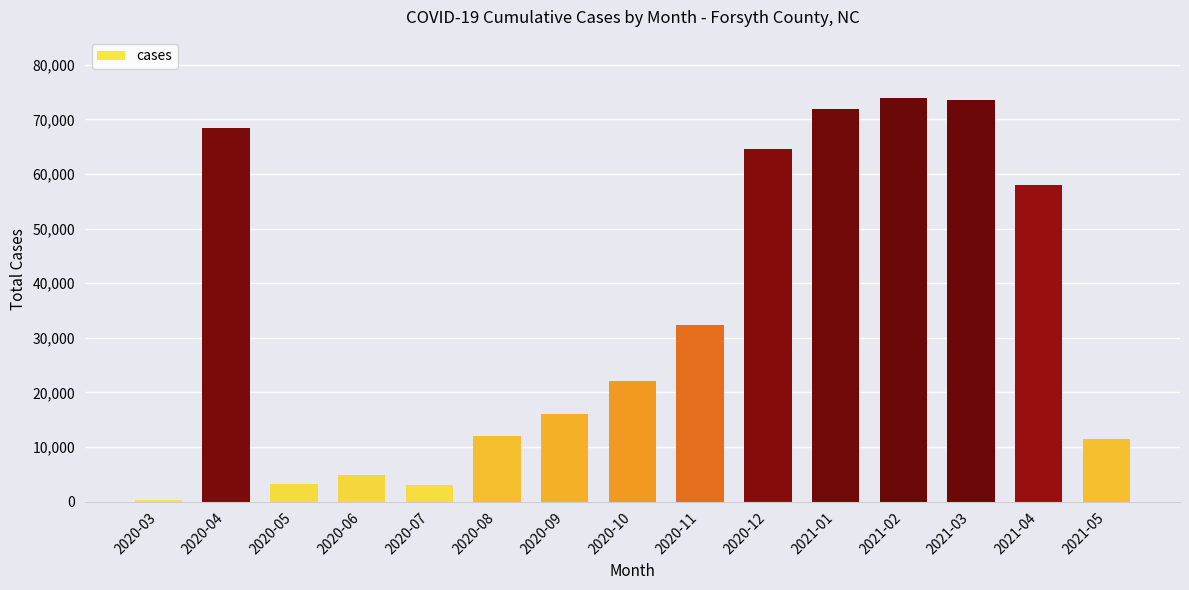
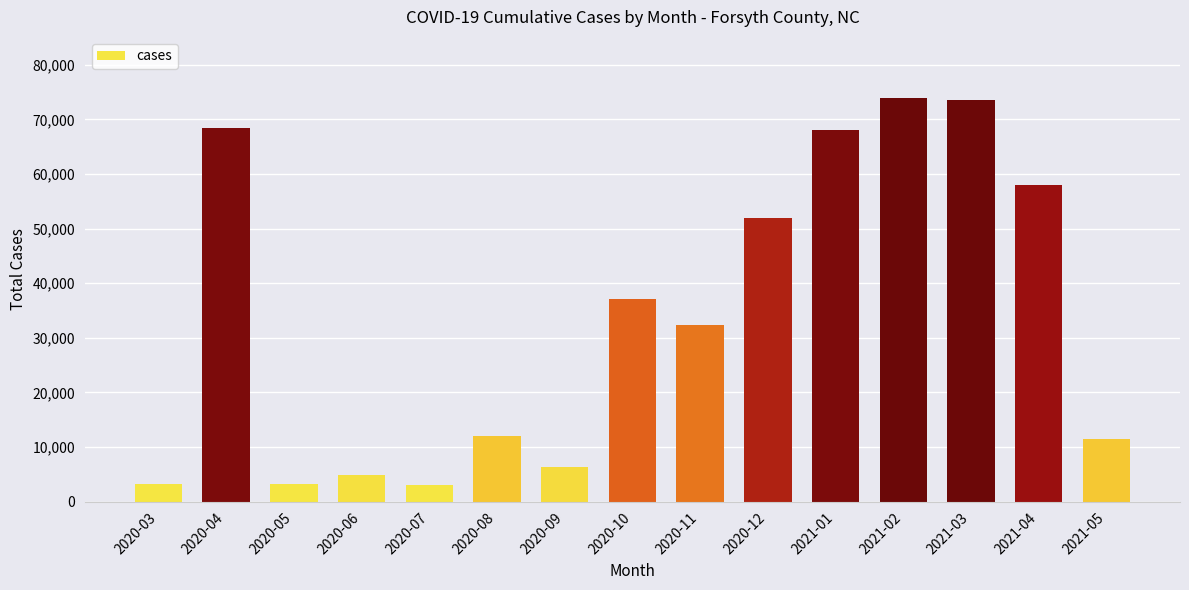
2020-03: 0 -> 3,000
2020-09: 16,000 -> 6,000
2020-10: 22,000 -> 37,000
2020-12: 64,000 -> 52,000
2021-01: 72,000 -> 68,000
